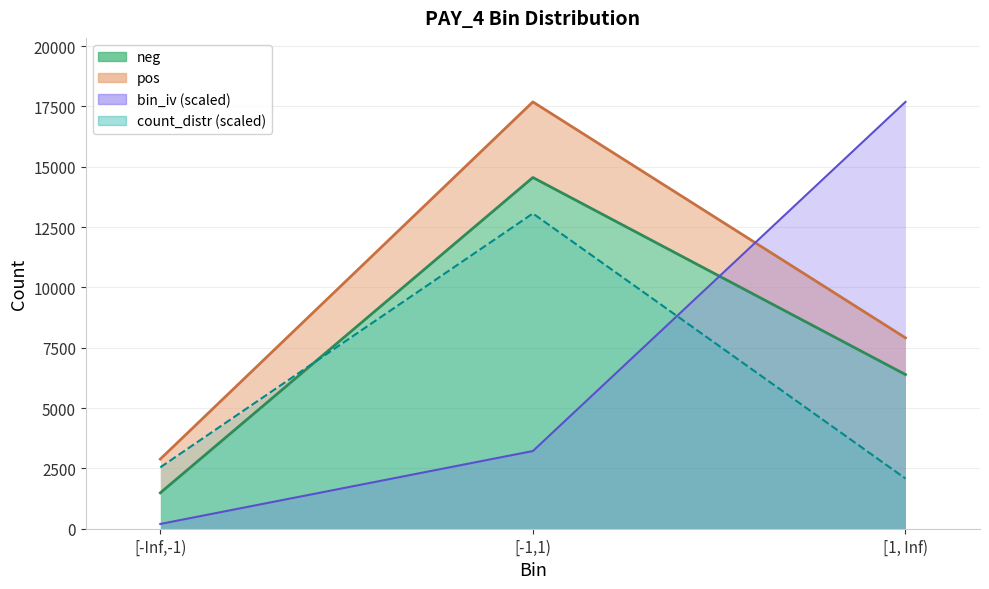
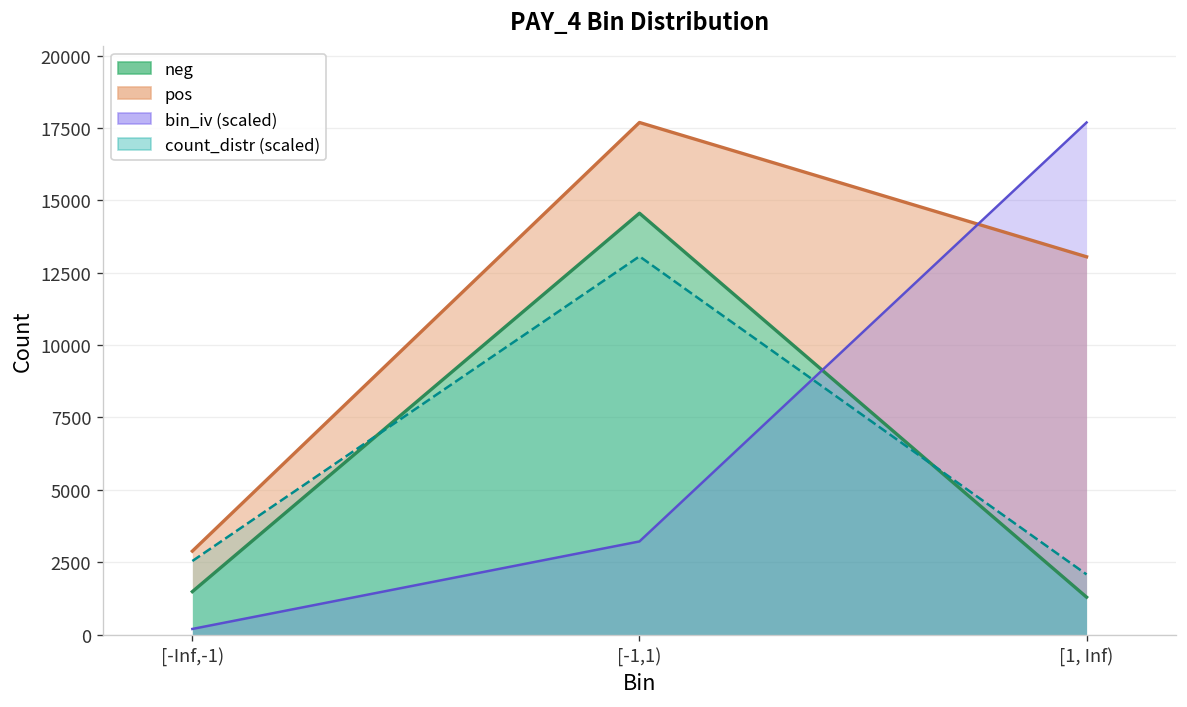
neg, [1, Inf): 6400 -> 1300
pos, [1, Inf): 1500 -> 11800
